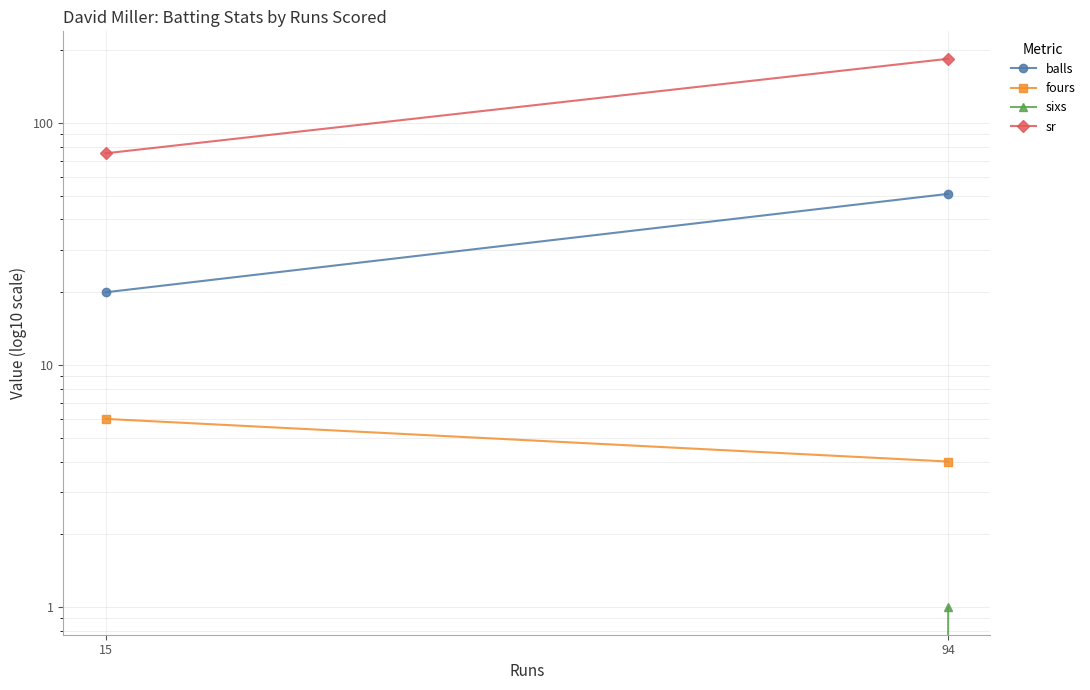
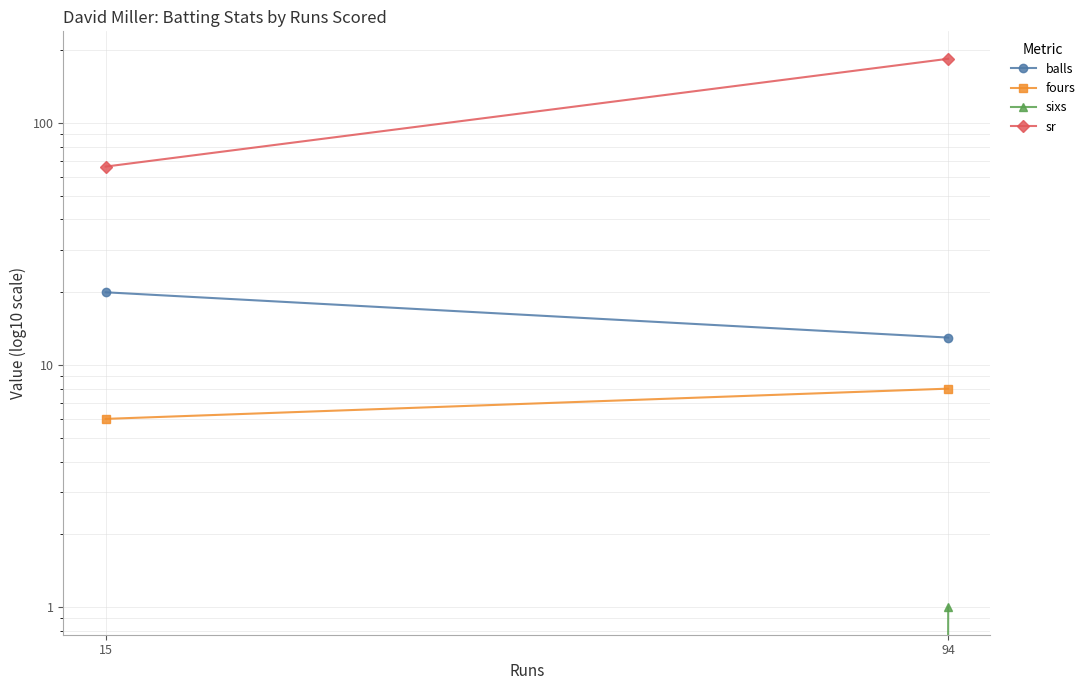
sr, 15: 75 -> 66
balls, 94: 51 -> 13
fours, 94: 4 -> 8
